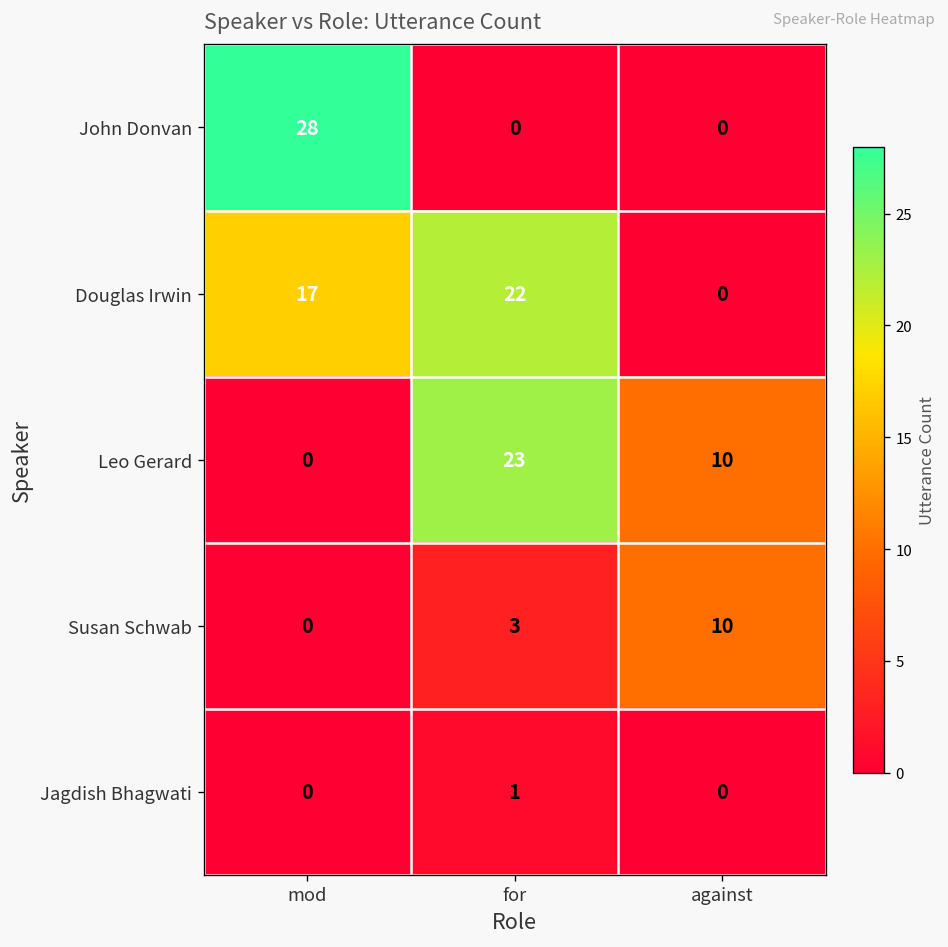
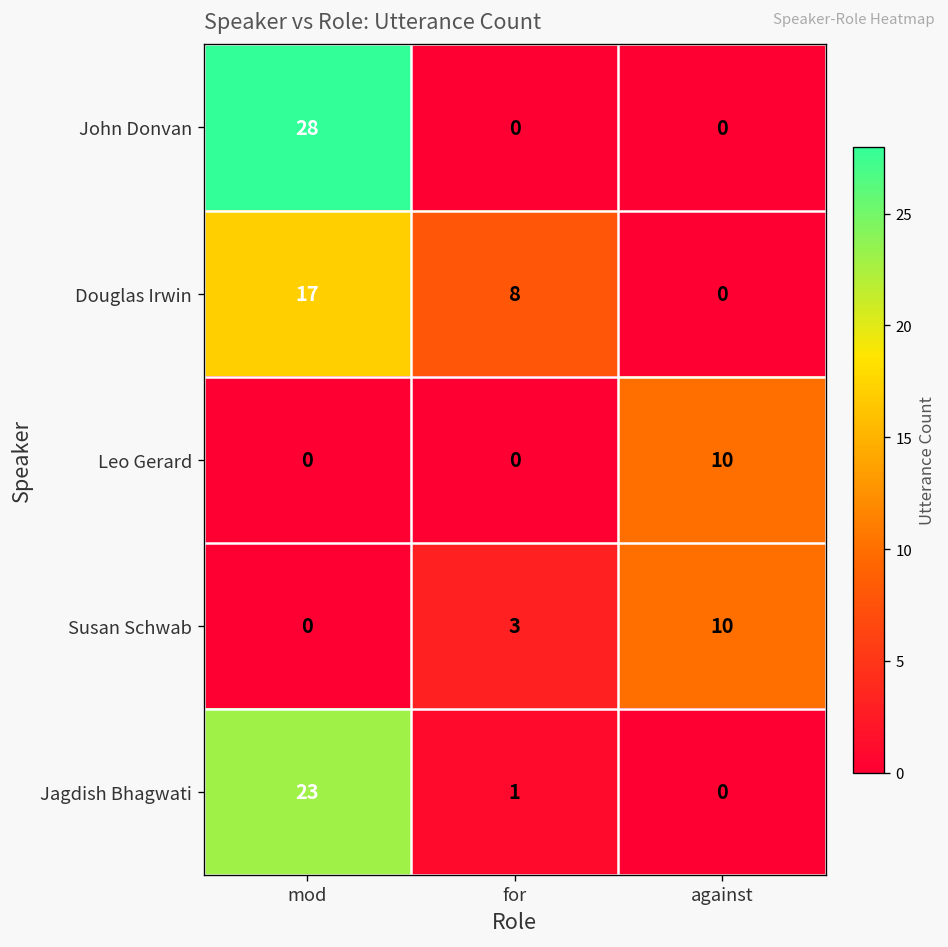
Douglas Irwin, for: 22 -> 8
Leo Gerard, for: 23 -> 0
Jagdish Bhagwati, mod: 0 -> 23
